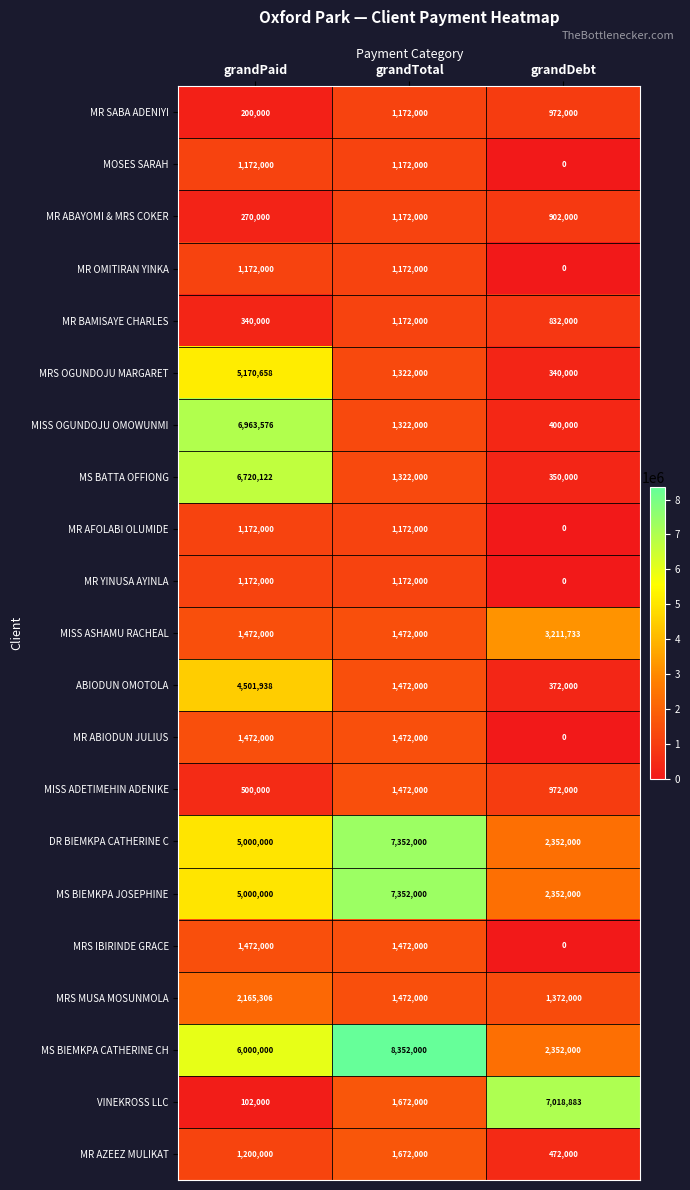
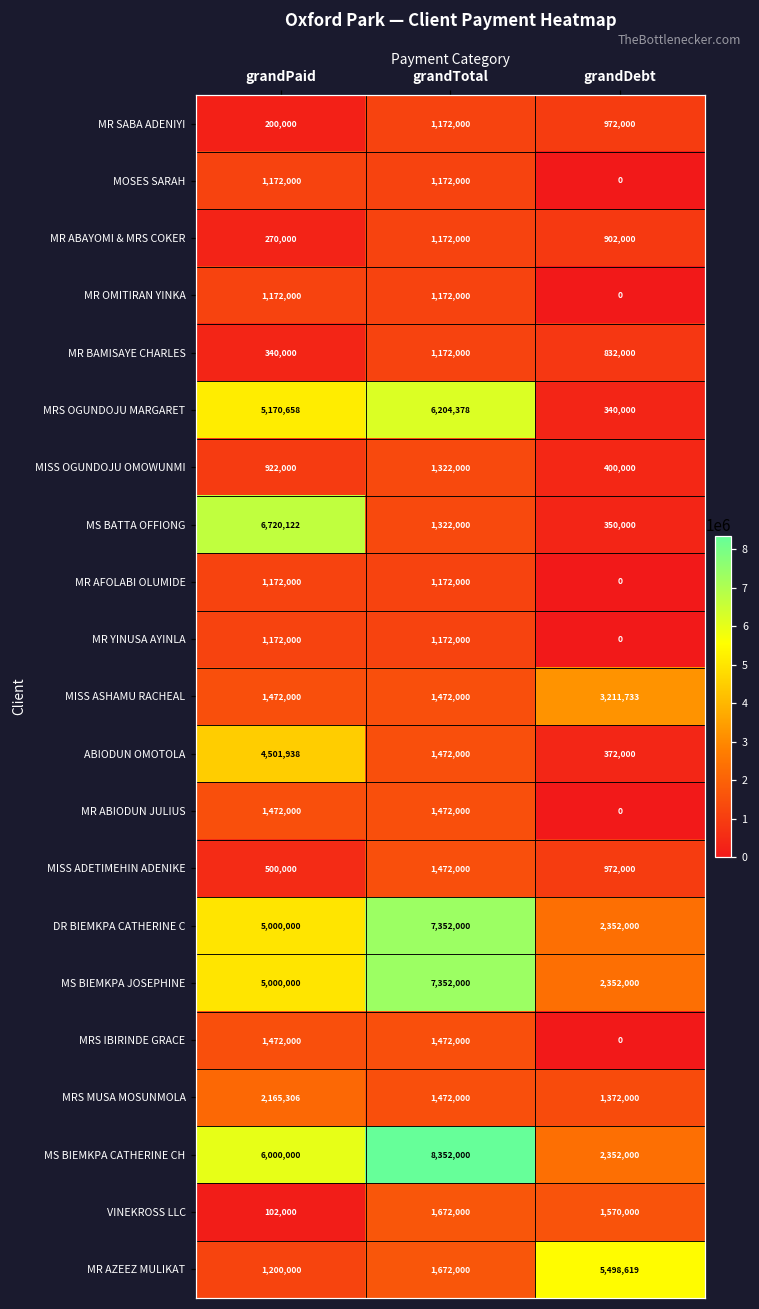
MRS OGUNDOJU MARGARET, grandTotal: 1,322,000 -> 6,204,378
MISS OGUNDOJU OMOWUNMI, grandPaid: 6,963,576 -> 922,000
VINEKROSS LLC, grandDebt: 7,018,883 -> 1,570,000
MR AZEEZ MULIKAT, grandDebt: 472,000 -> 5,498,619
